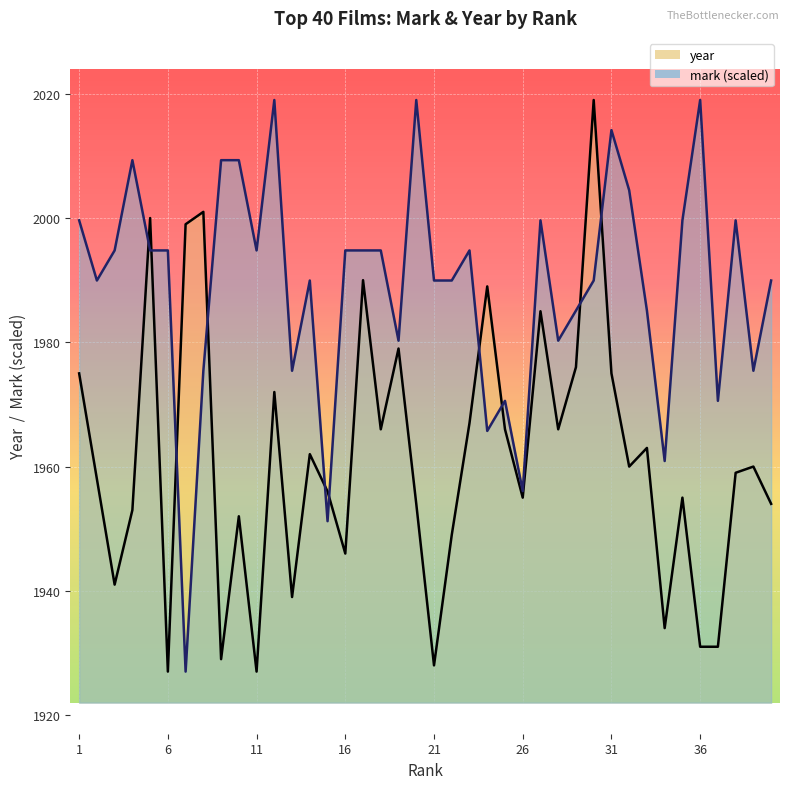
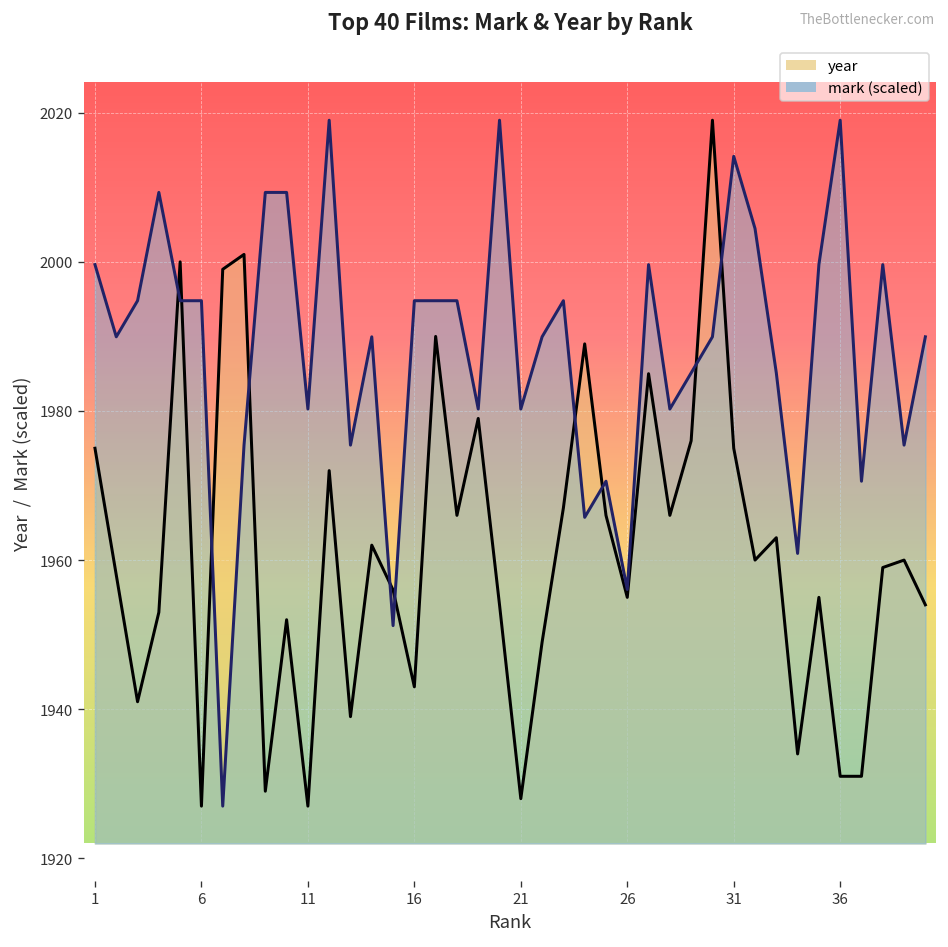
mark (scaled), 11: 1995 -> 1980
year, 16: 1946 -> 1943
mark (scaled), 21: 1990 -> 1980
